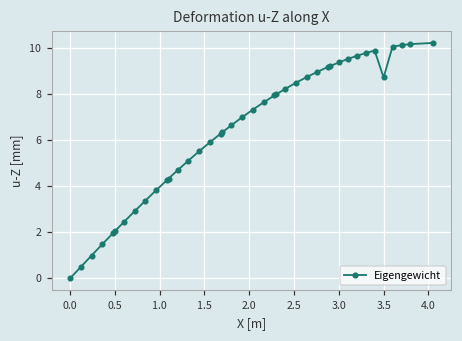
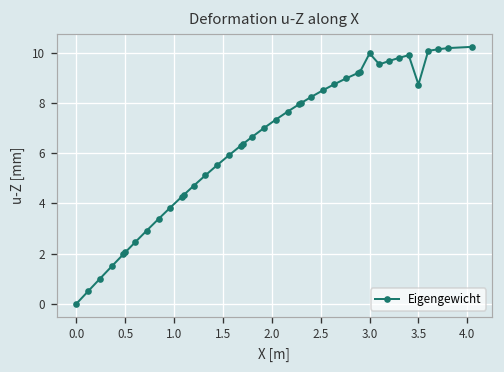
3.0: 9.4 -> 10.0
